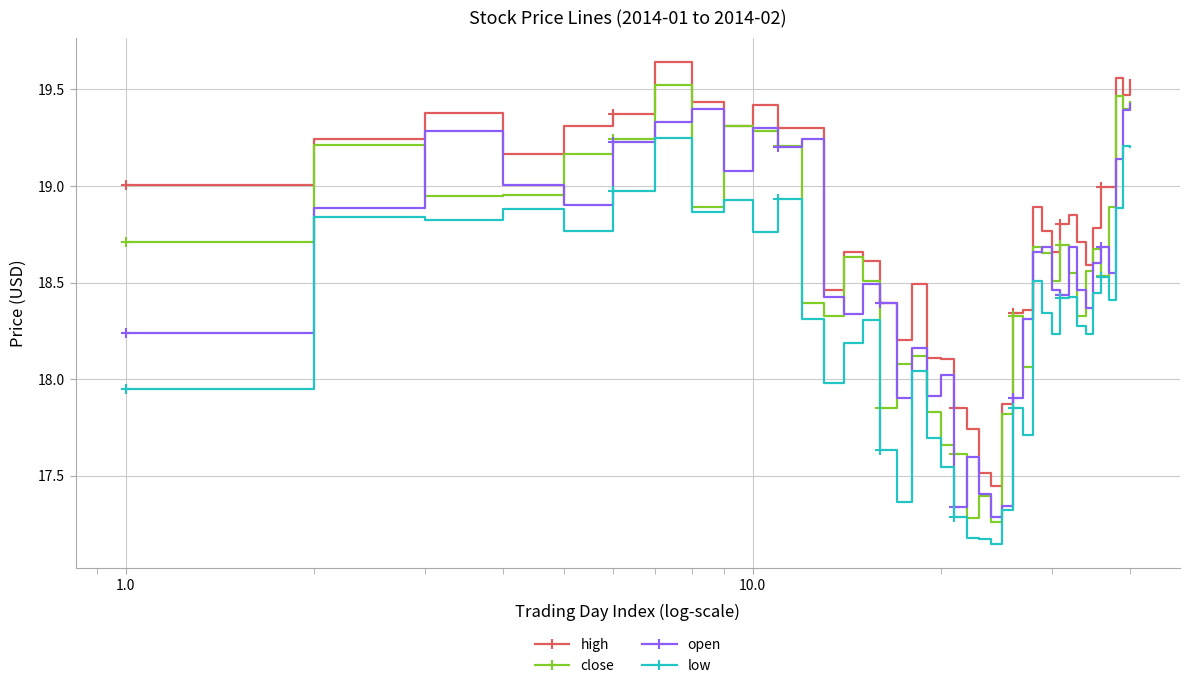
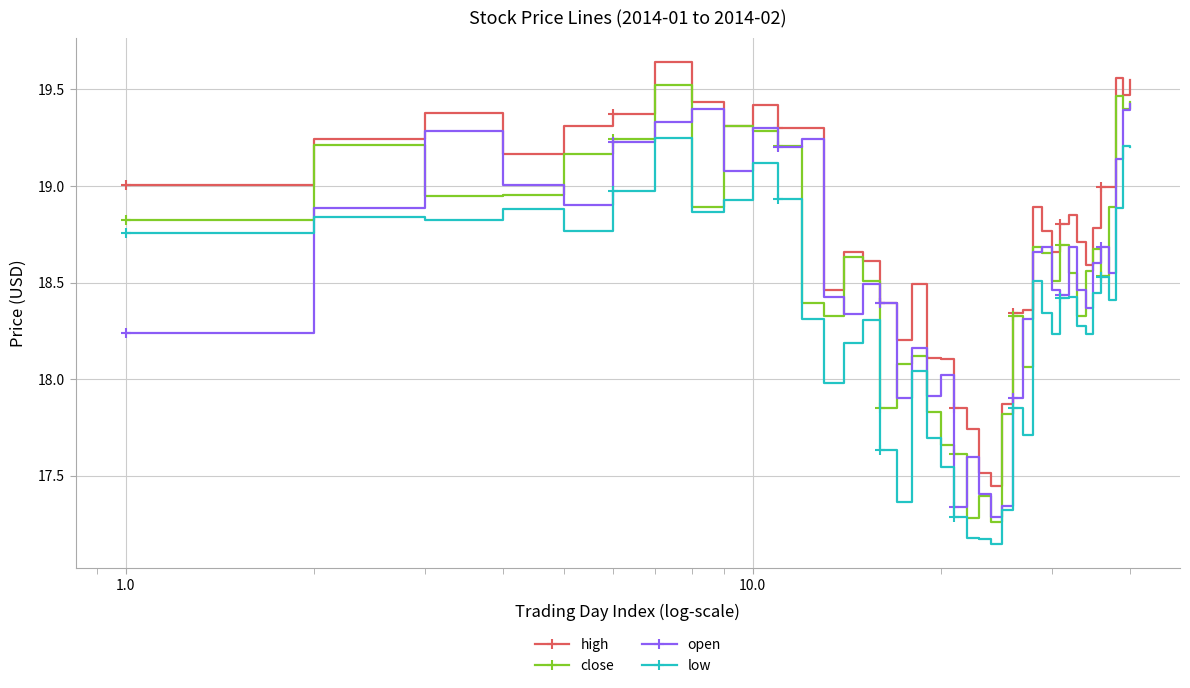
close, 1.0: 18.71 -> 18.82
low, 1.0: 17.95 -> 18.76
low, 10.0: 18.76 -> 19.12
